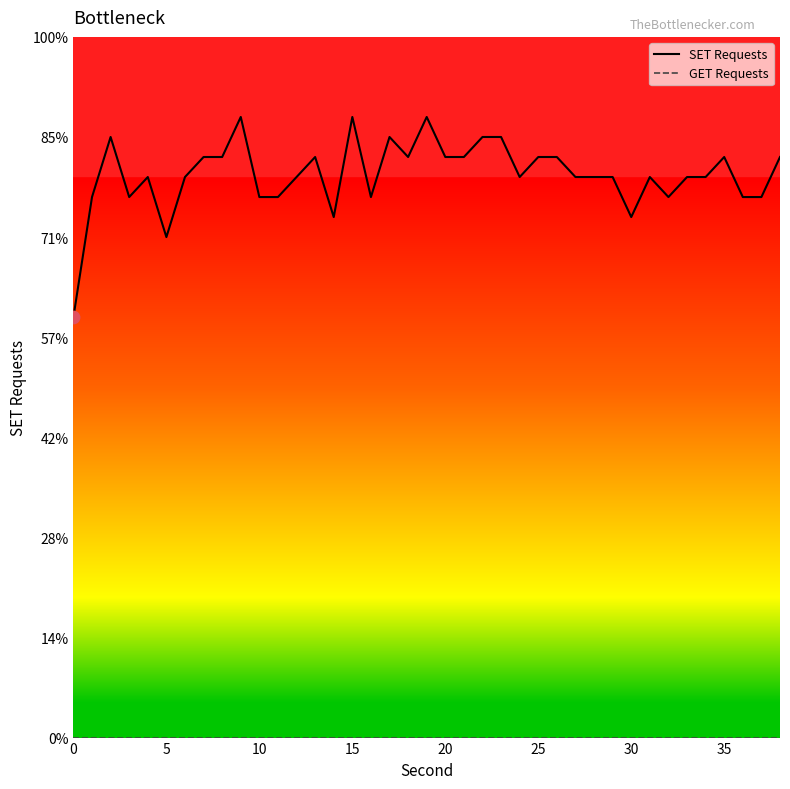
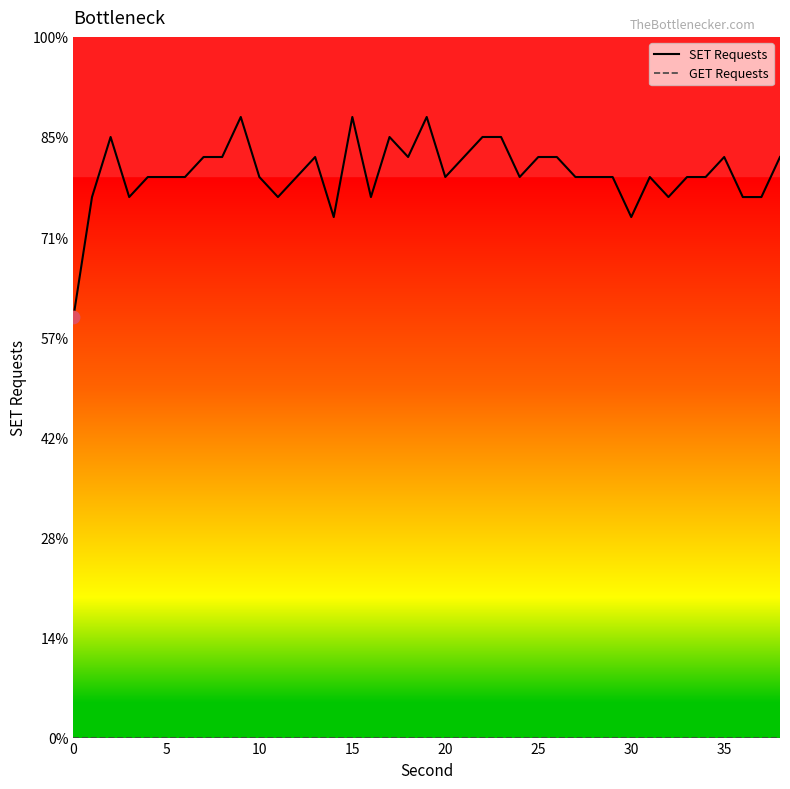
SET Requests, 5: 71% -> 80%
SET Requests, 10: 77% -> 80%
SET Requests, 20: 83% -> 80%
